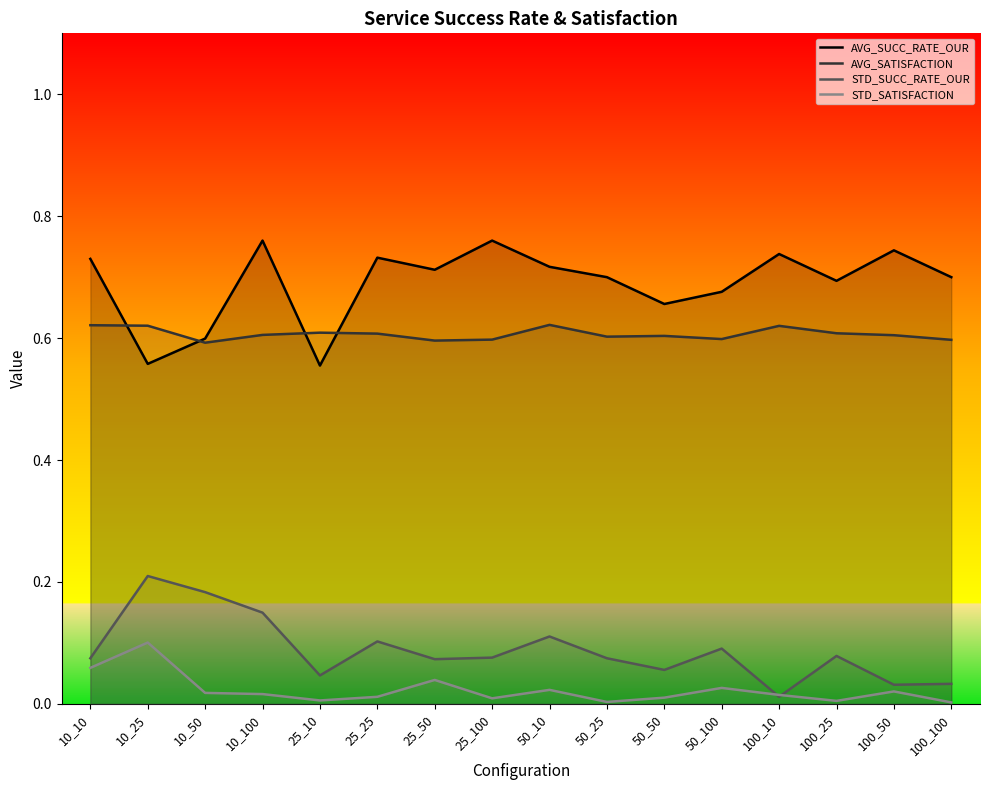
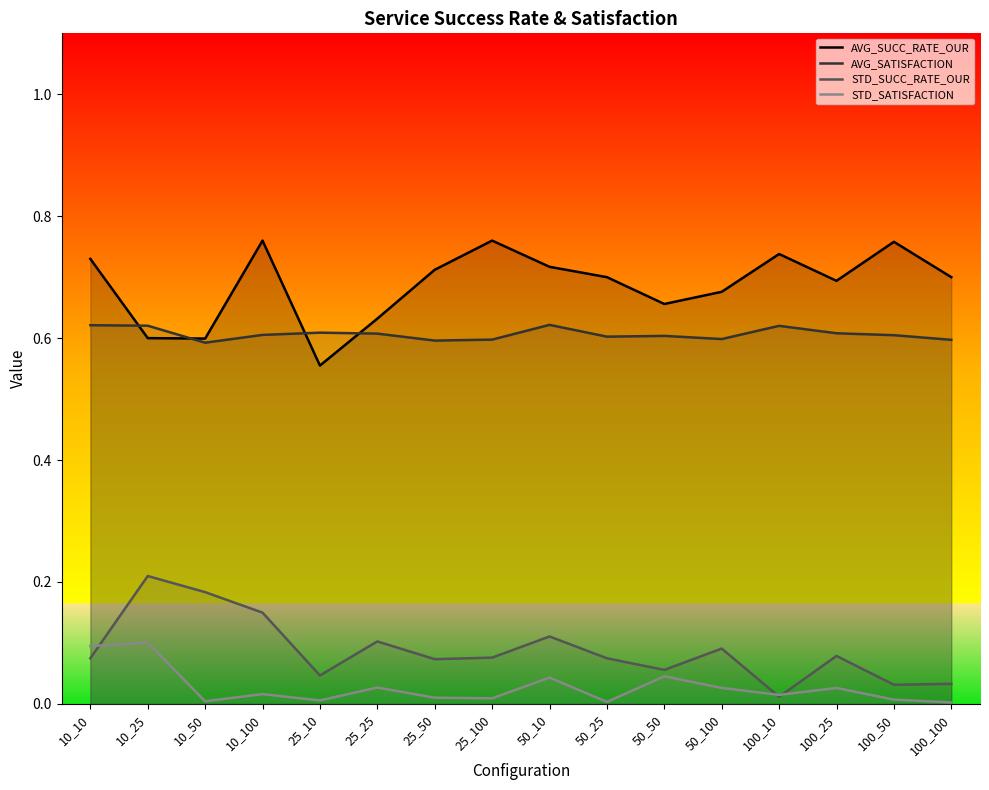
STD_SATISFACTION, 10_10: 0.06 -> 0.09
AVG_SUCC_RATE_OUR, 10_25: 0.56 -> 0.60
STD_SATISFACTION, 10_50: 0.02 -> 0.00
AVG_SUCC_RATE_OUR, 25_25: 0.73 -> 0.63
STD_SATISFACTION, 25_25: 0.01 -> 0.03
STD_SATISFACTION, 25_50: 0.04 -> 0.01
STD_SATISFACTION, 50_10: 0.02 -> 0.04
STD_SATISFACTION, 50_50: 0.01 -> 0.05
STD_SATISFACTION, 100_25: 0.00 -> 0.03
AVG_SUCC_RATE_OUR, 100_50: 0.74 -> 0.76
STD_SATISFACTION, 100_50: 0.02 -> 0.01
